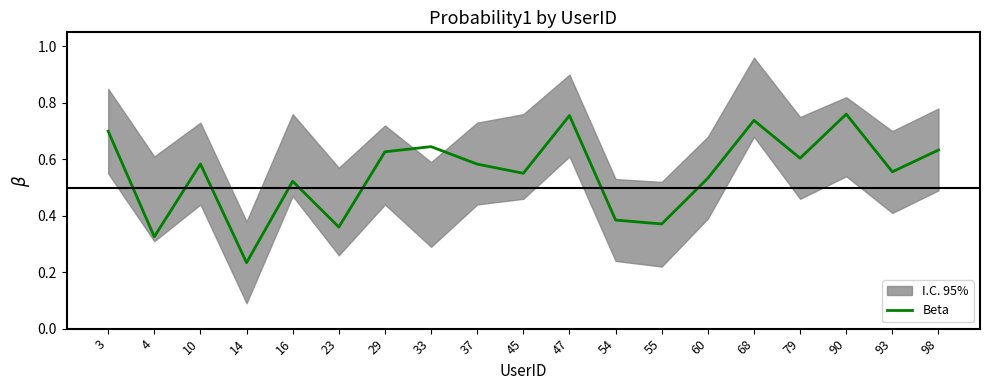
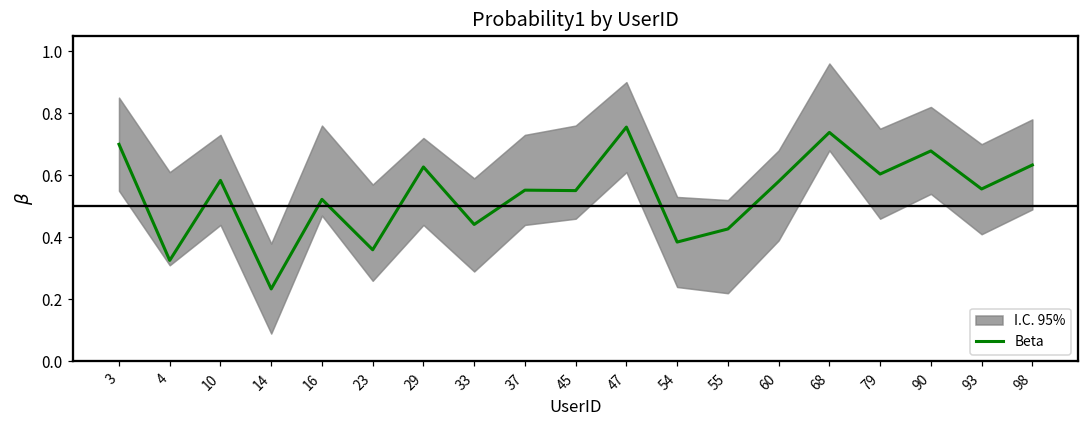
Beta, 33: 0.64 -> 0.44
Beta, 37: 0.58 -> 0.55
Beta, 55: 0.37 -> 0.43
Beta, 60: 0.53 -> 0.58
Beta, 90: 0.76 -> 0.68
